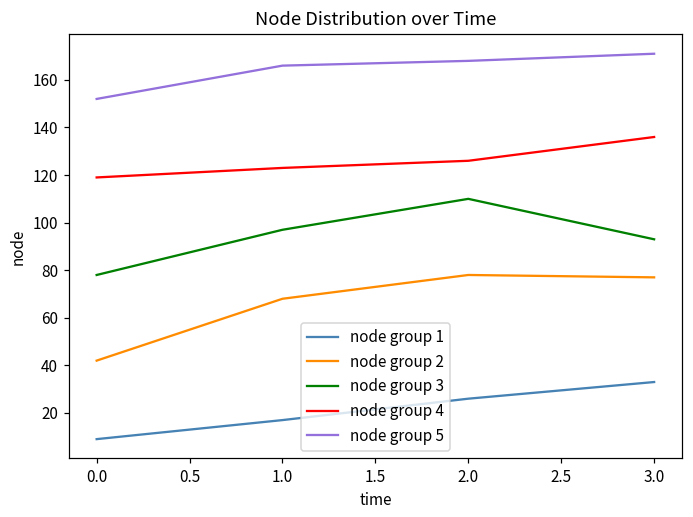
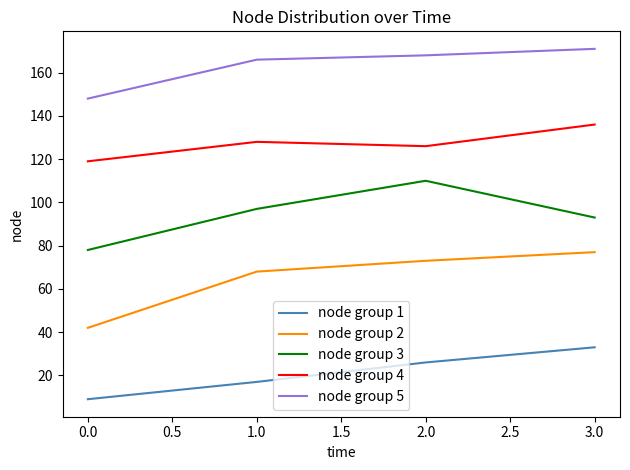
node group 5, 0.0: 152 -> 148
node group 4, 1.0: 123 -> 128
node group 2, 2.0: 78 -> 73
